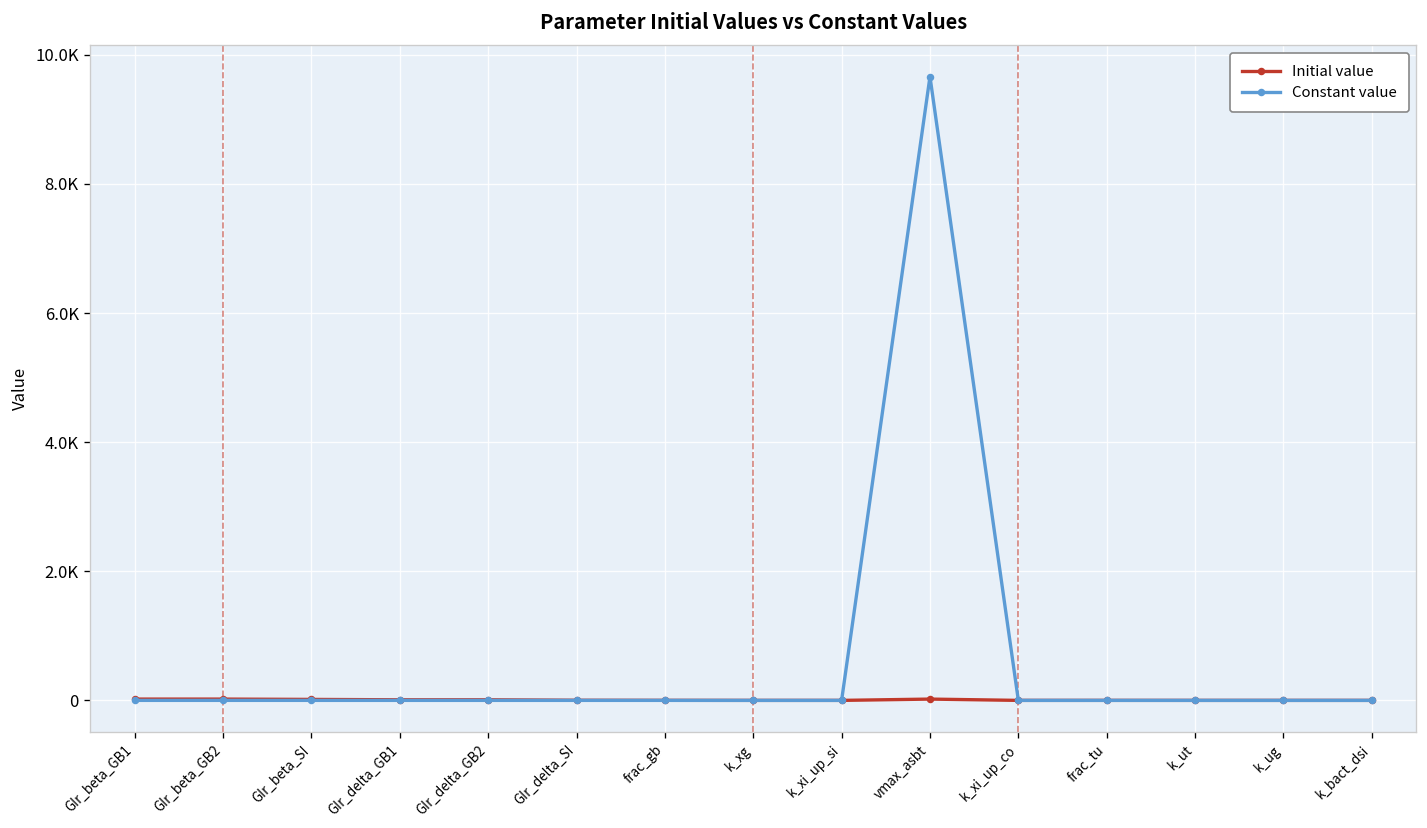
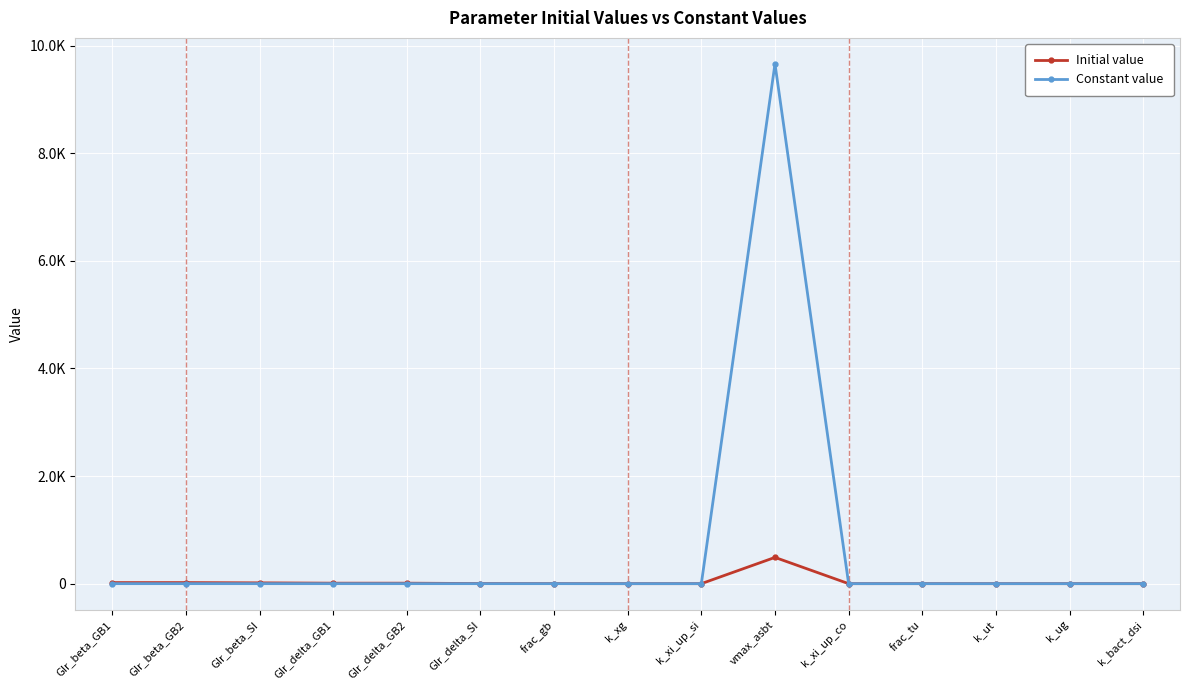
Initial value, vmax_asbt: 0 -> 500
